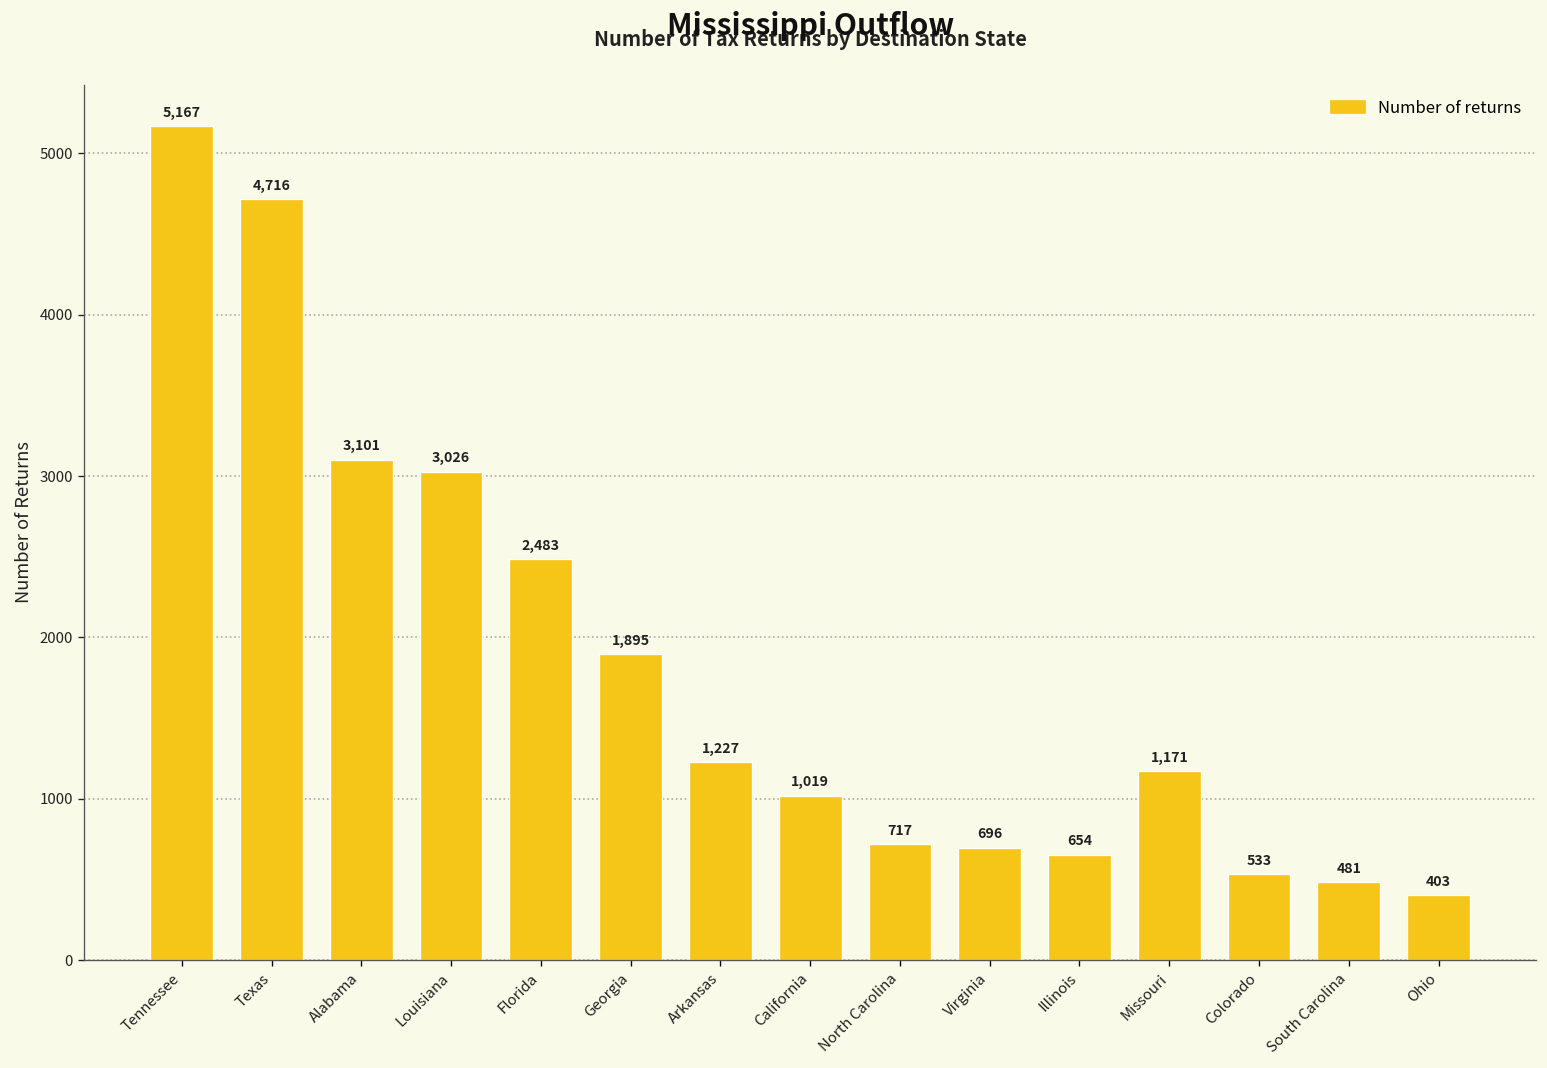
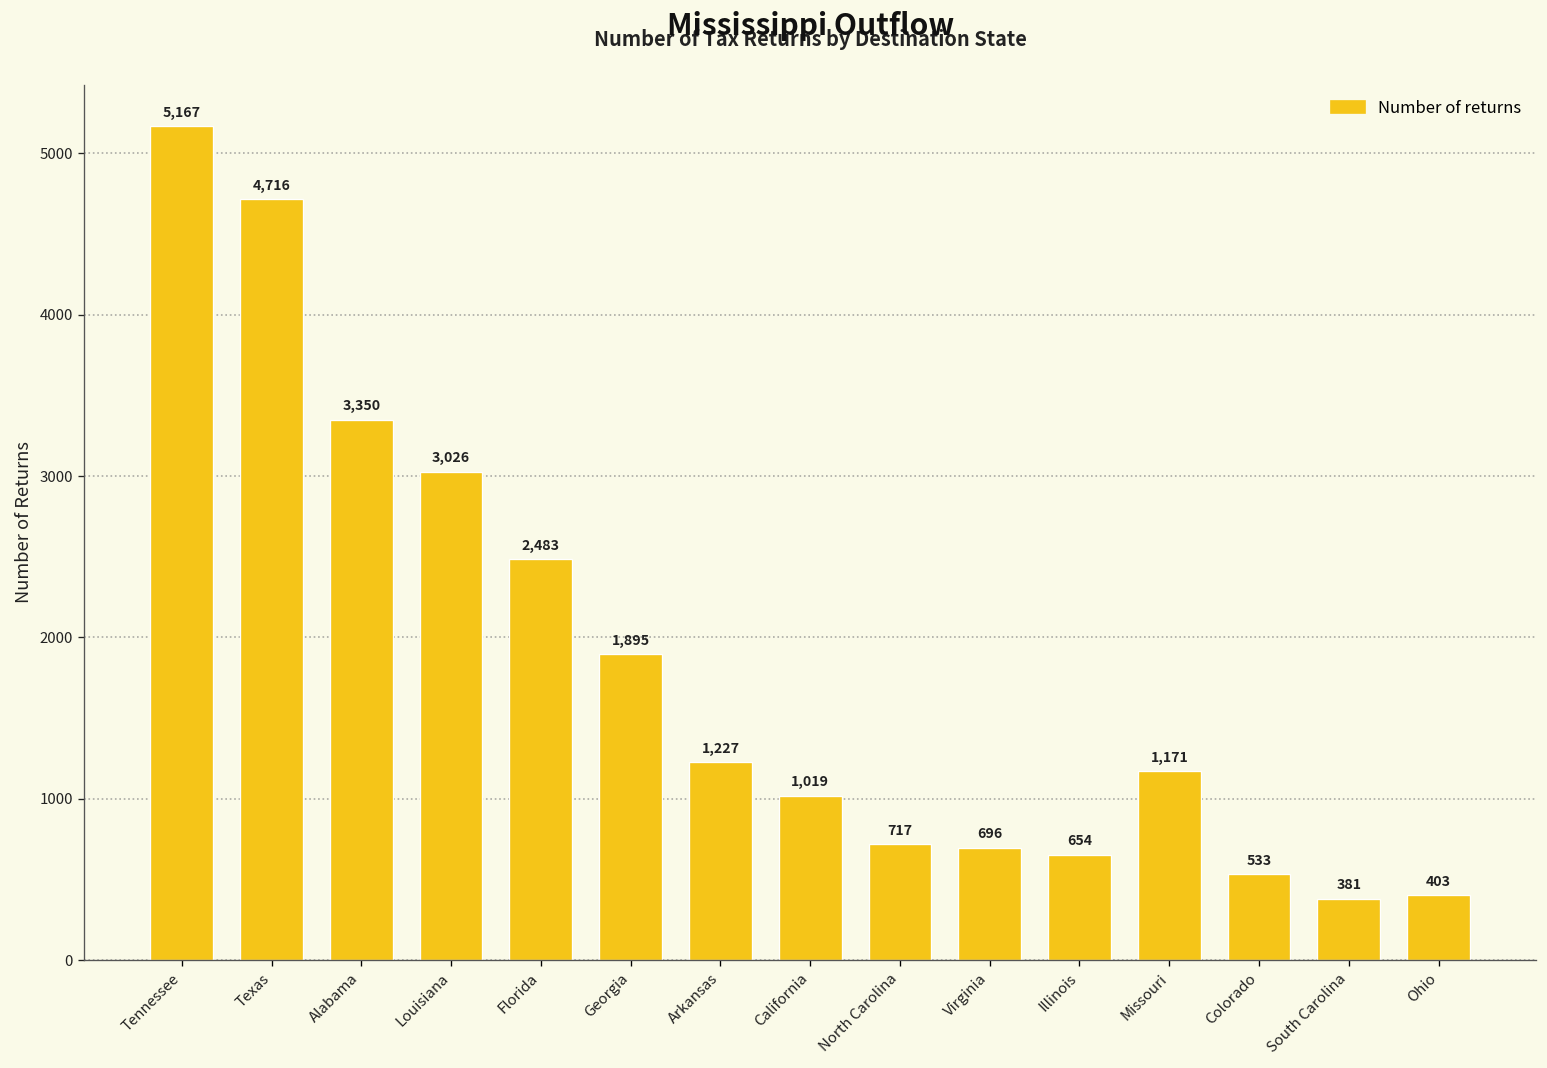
Alabama: 3,101 -> 3,350
South Carolina: 481 -> 381
